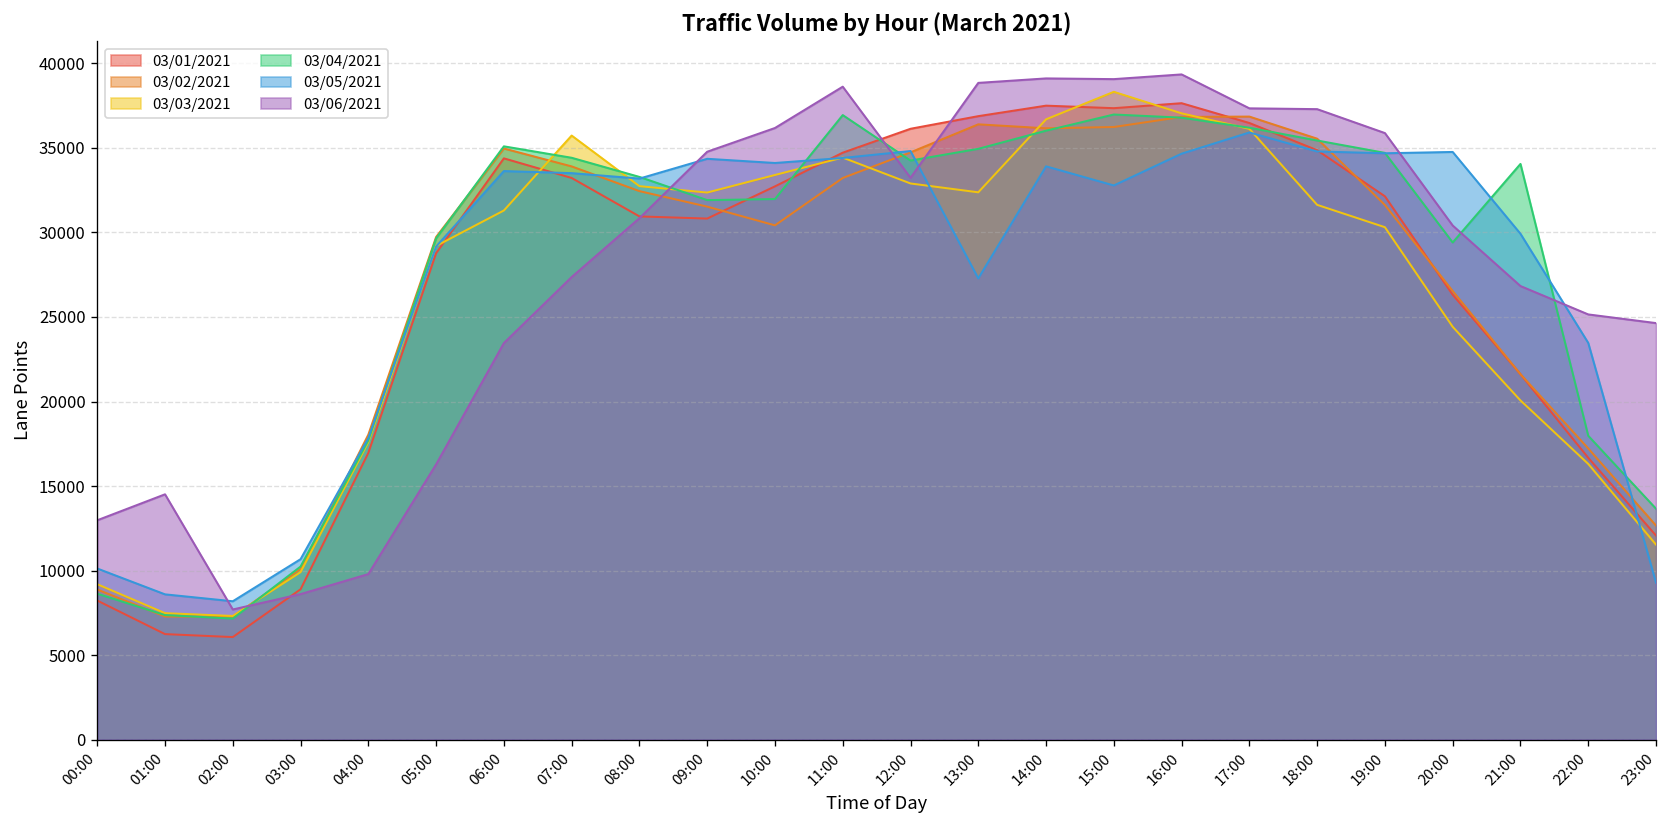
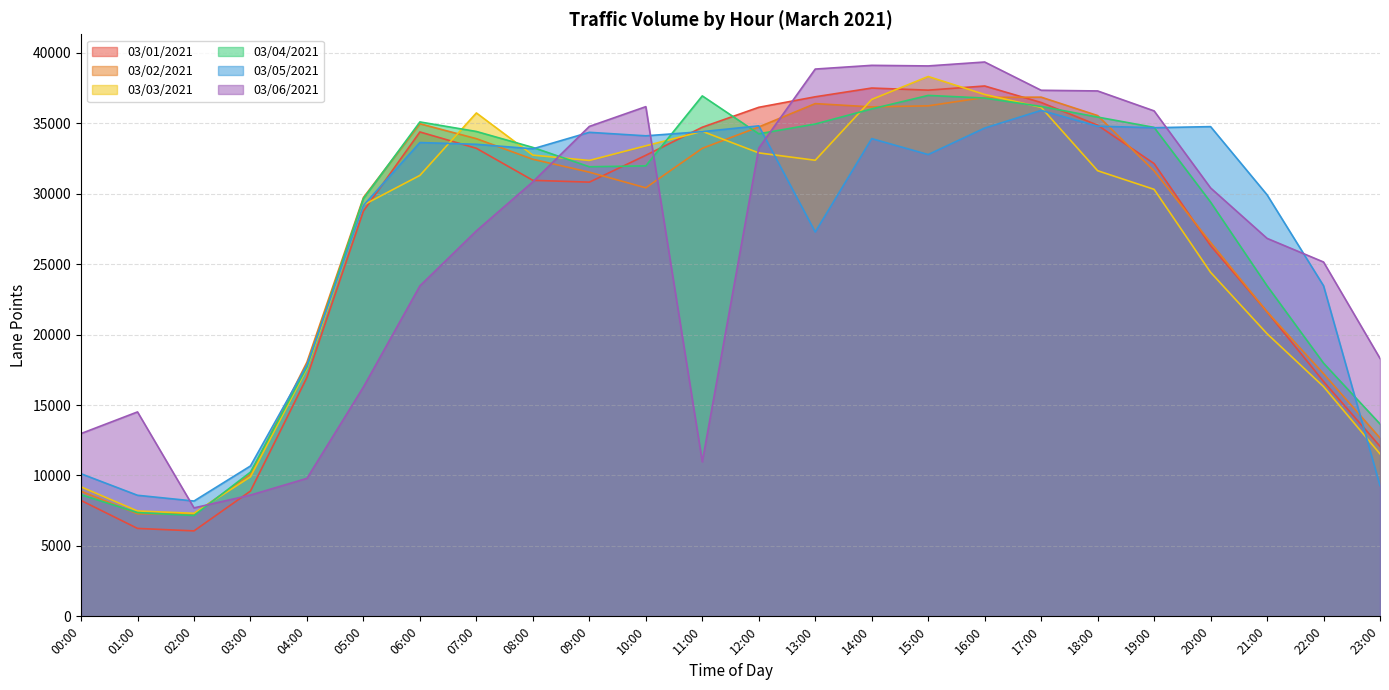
03/06/2021, 11:00: 38600 -> 11000
03/04/2021, 21:00: 34100 -> 23500
03/06/2021, 23:00: 24600 -> 18300
